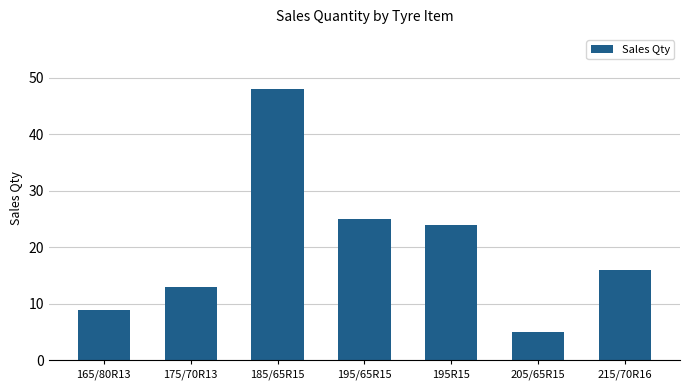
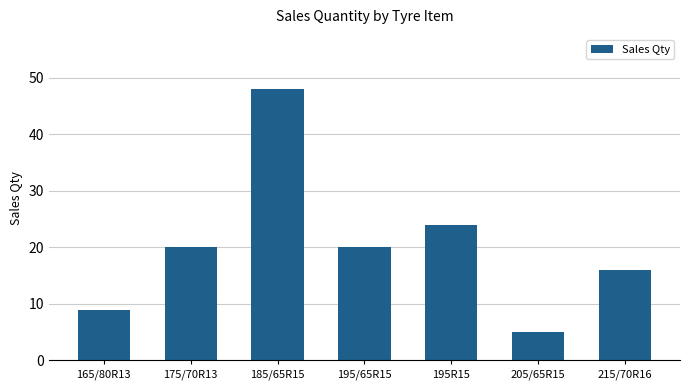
175/70R13: 13 -> 20
195/65R15: 25 -> 20
